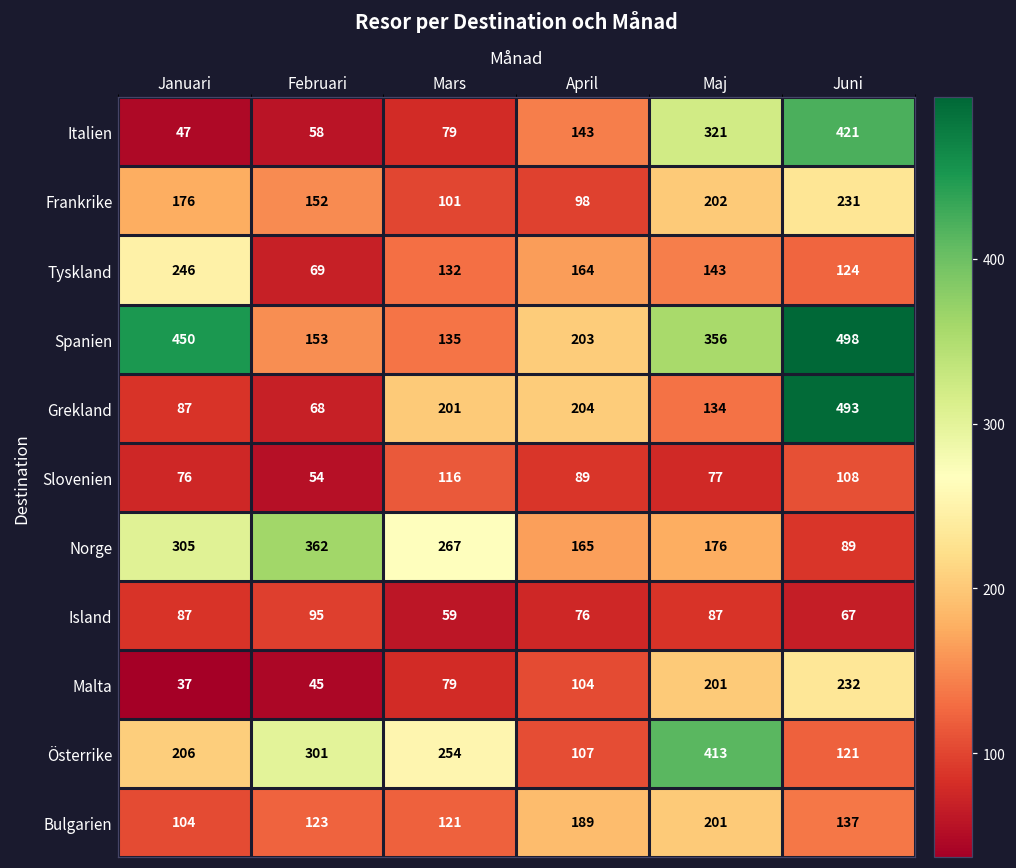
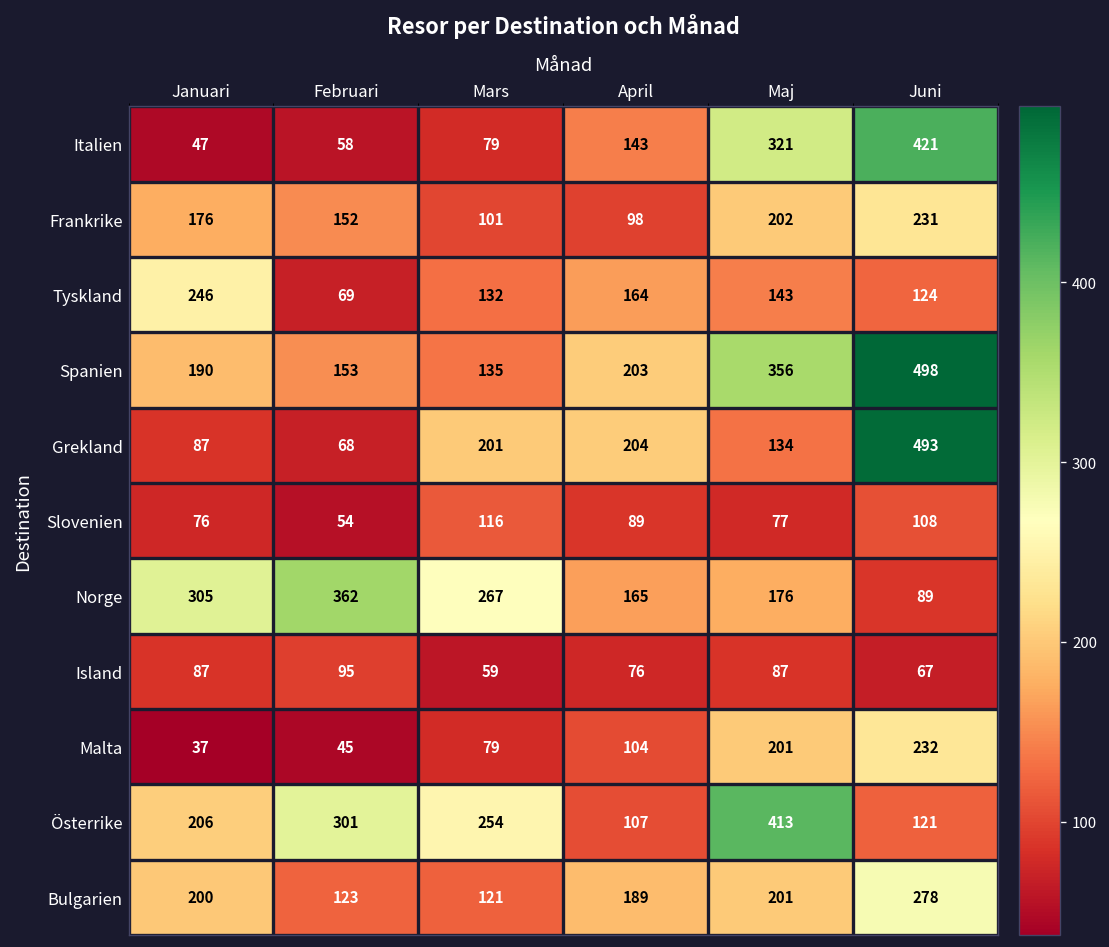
Spanien, Januari: 450 -> 190
Bulgarien, Januari: 104 -> 200
Bulgarien, Juni: 137 -> 278
